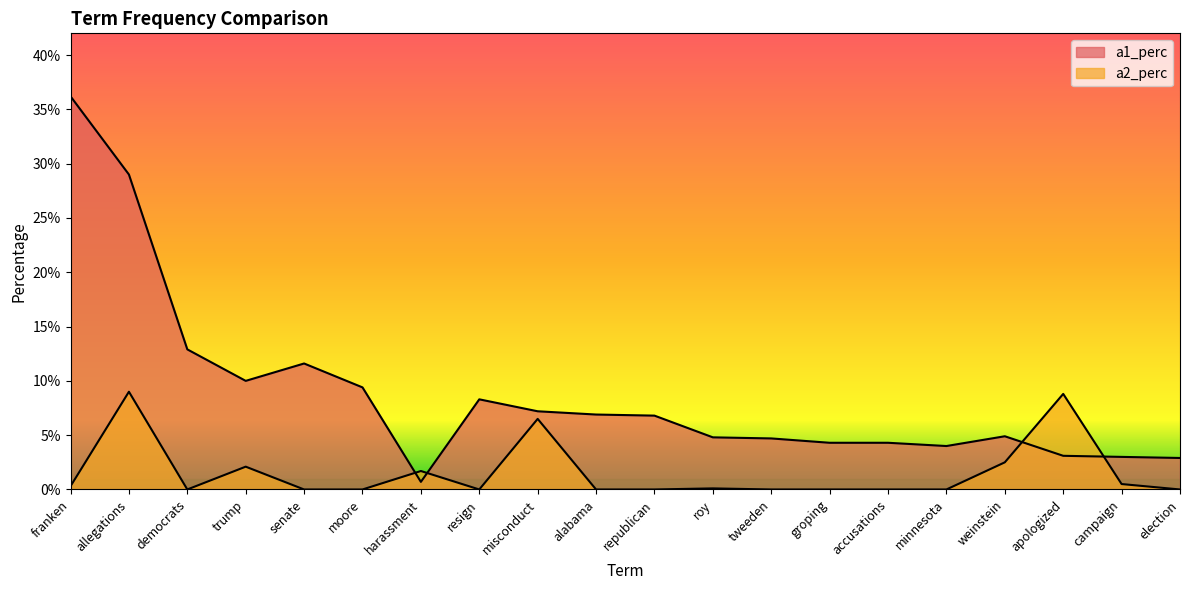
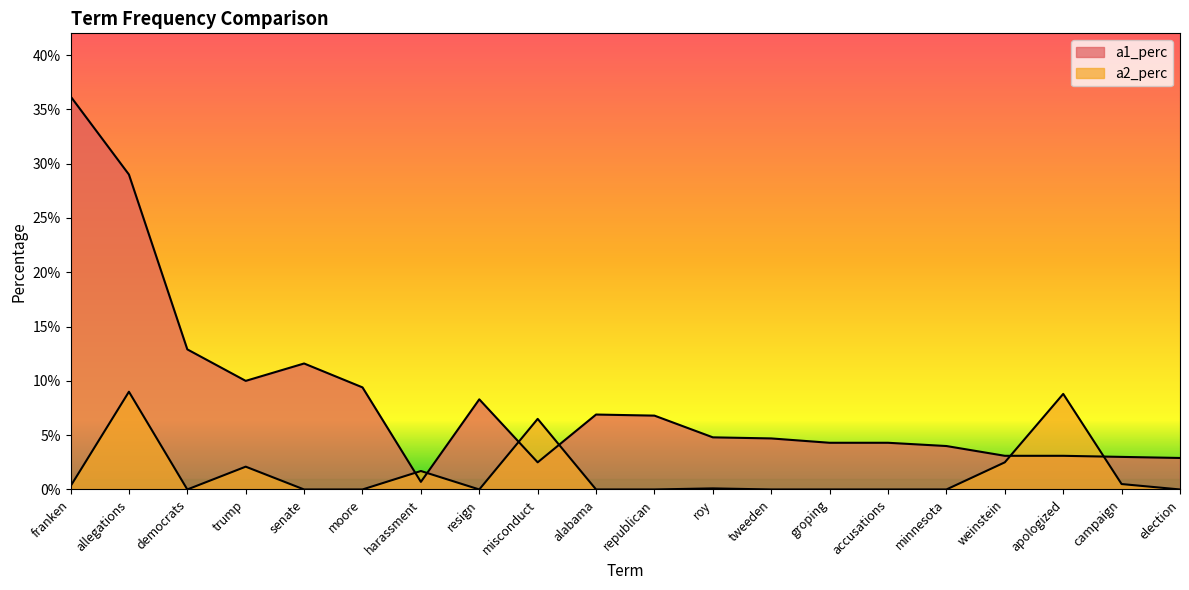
a1_perc, misconduct: 7.2% -> 2.5%
a1_perc, weinstein: 4.9% -> 3.1%
